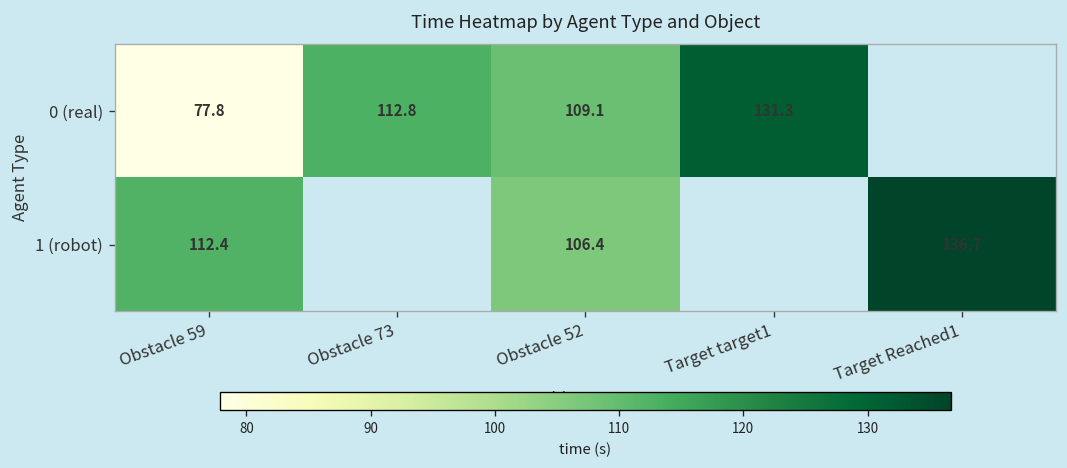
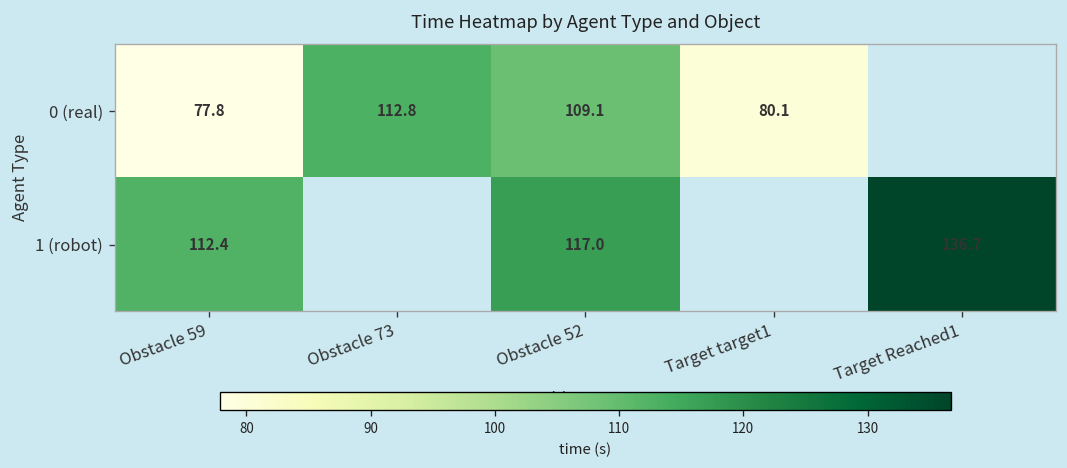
0 (real), Target target1: 131.3 -> 80.1
1 (robot), Obstacle 52: 106.4 -> 117.0
